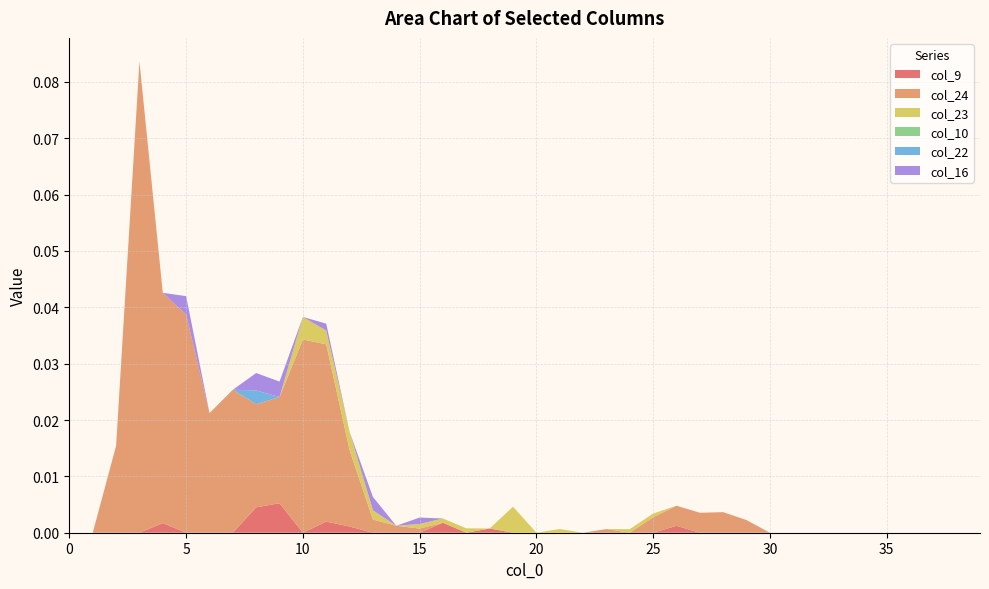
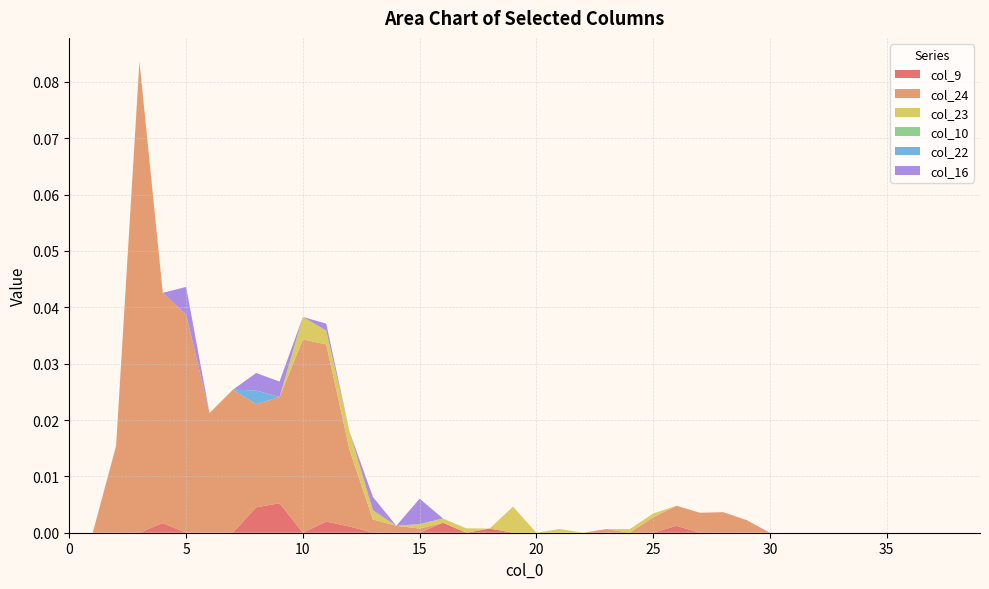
col_16, 5: 0.003 -> 0.005
col_16, 15: 0.001 -> 0.004
